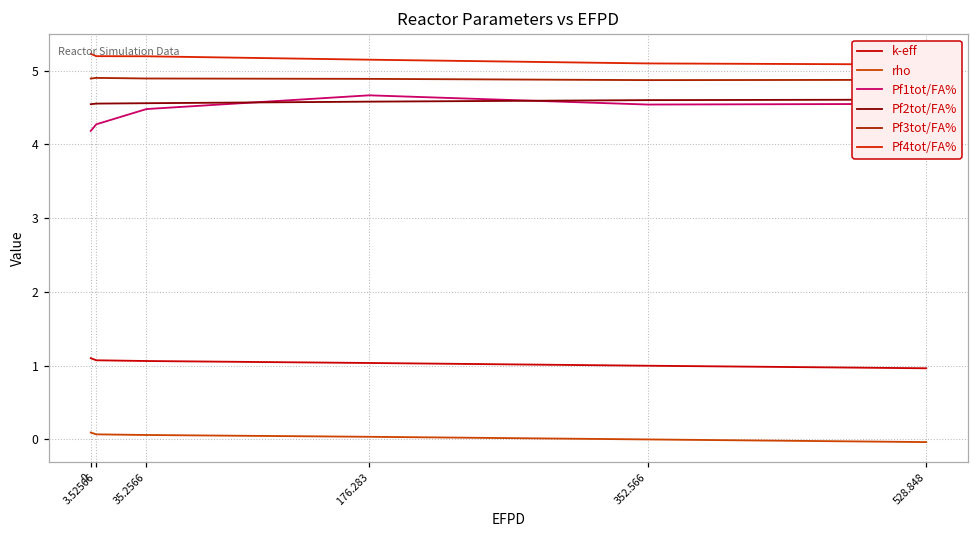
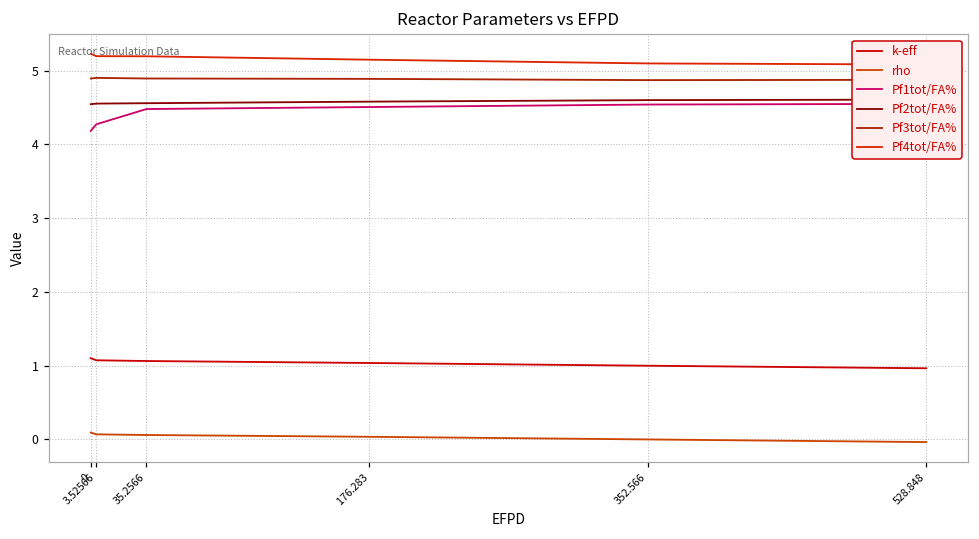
Pf1tot/FA%, 176.283: 4.7 -> 4.5
